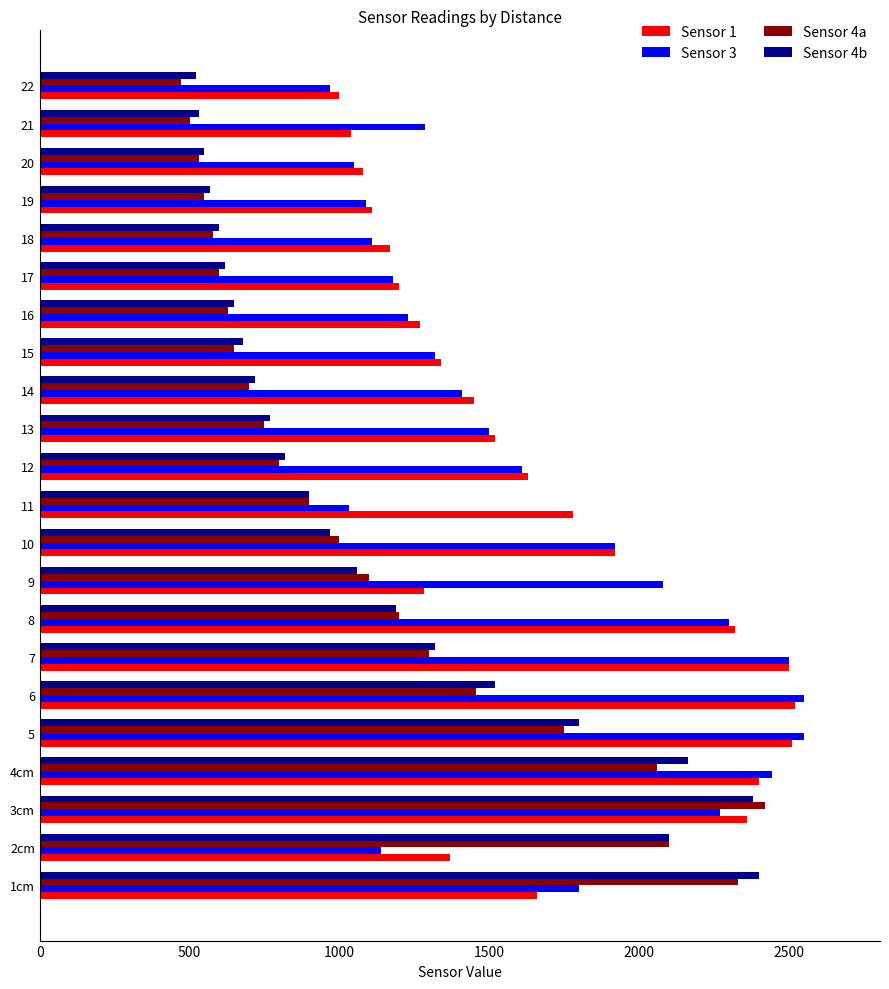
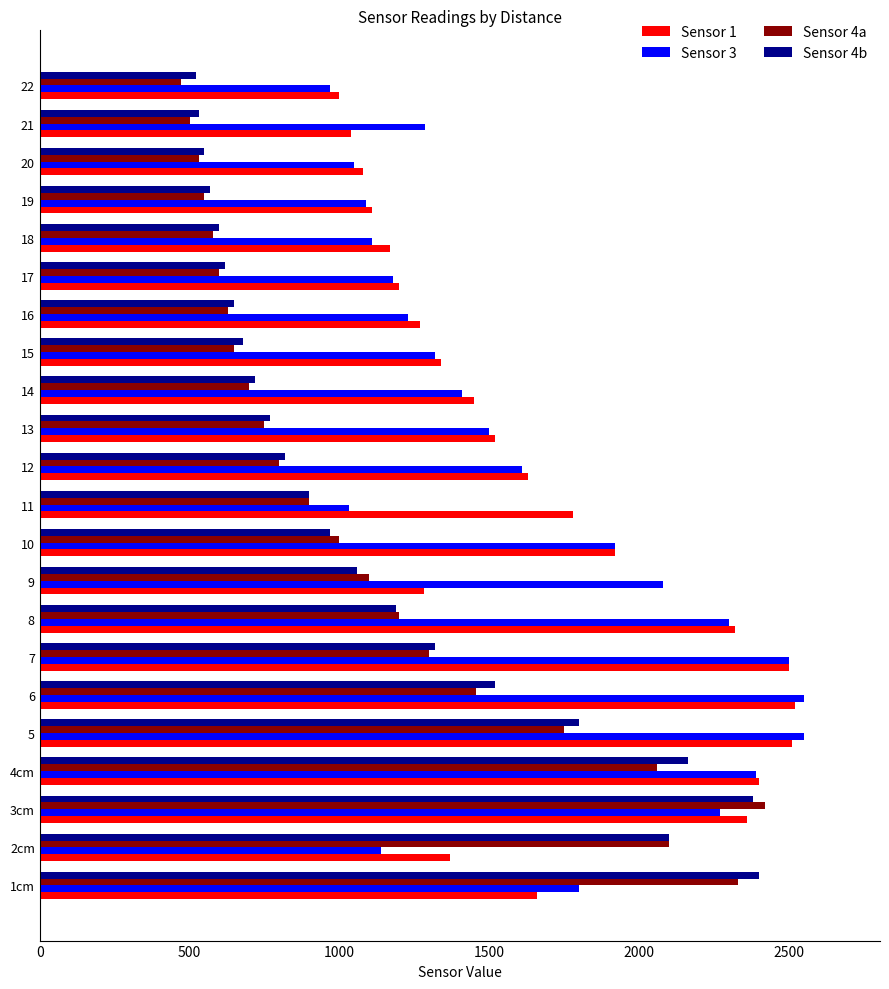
Sensor 3, 4cm: 2450 -> 2390
